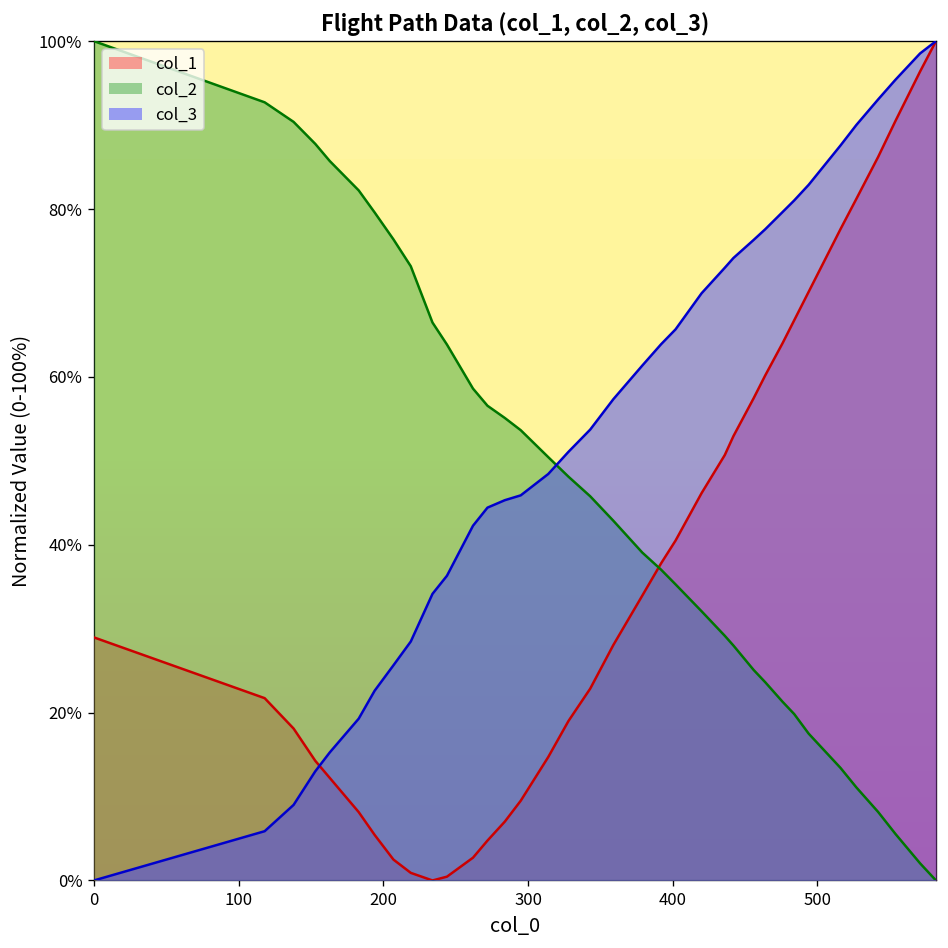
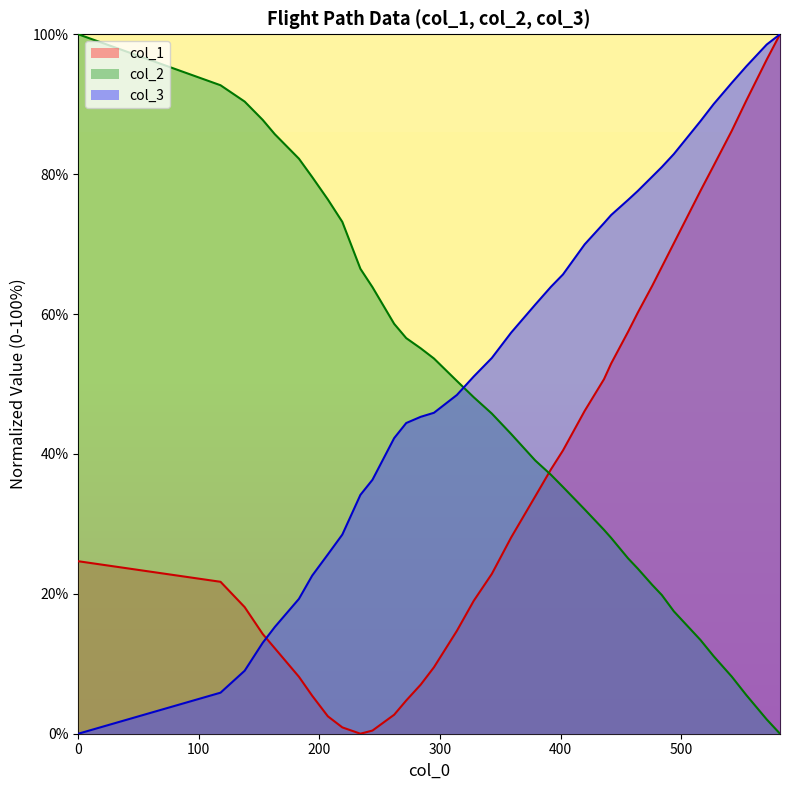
col_1, 0: 29% -> 25%
